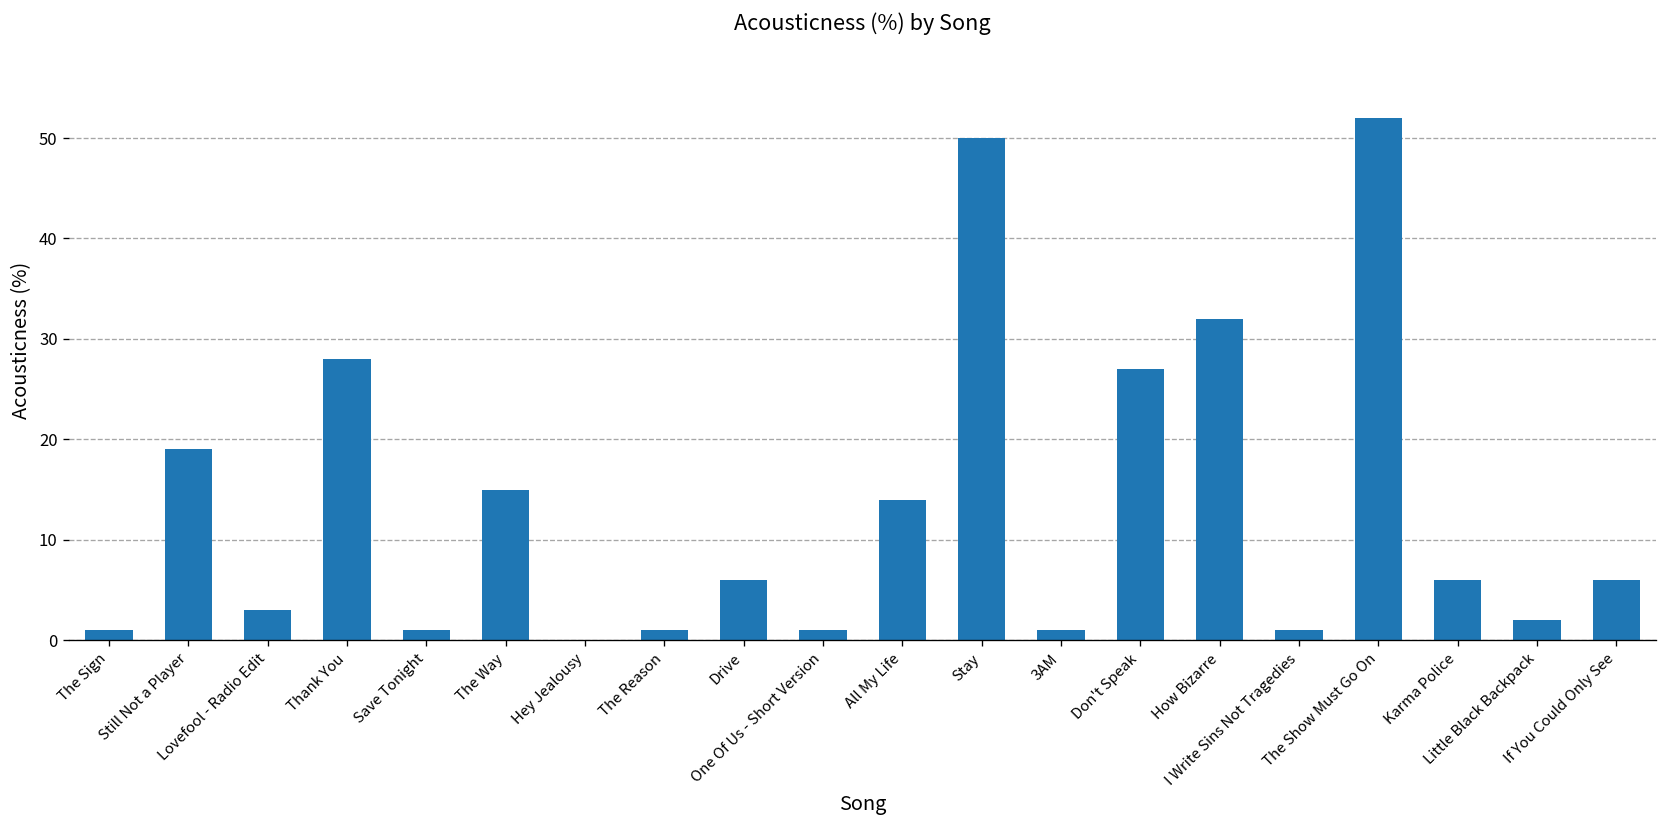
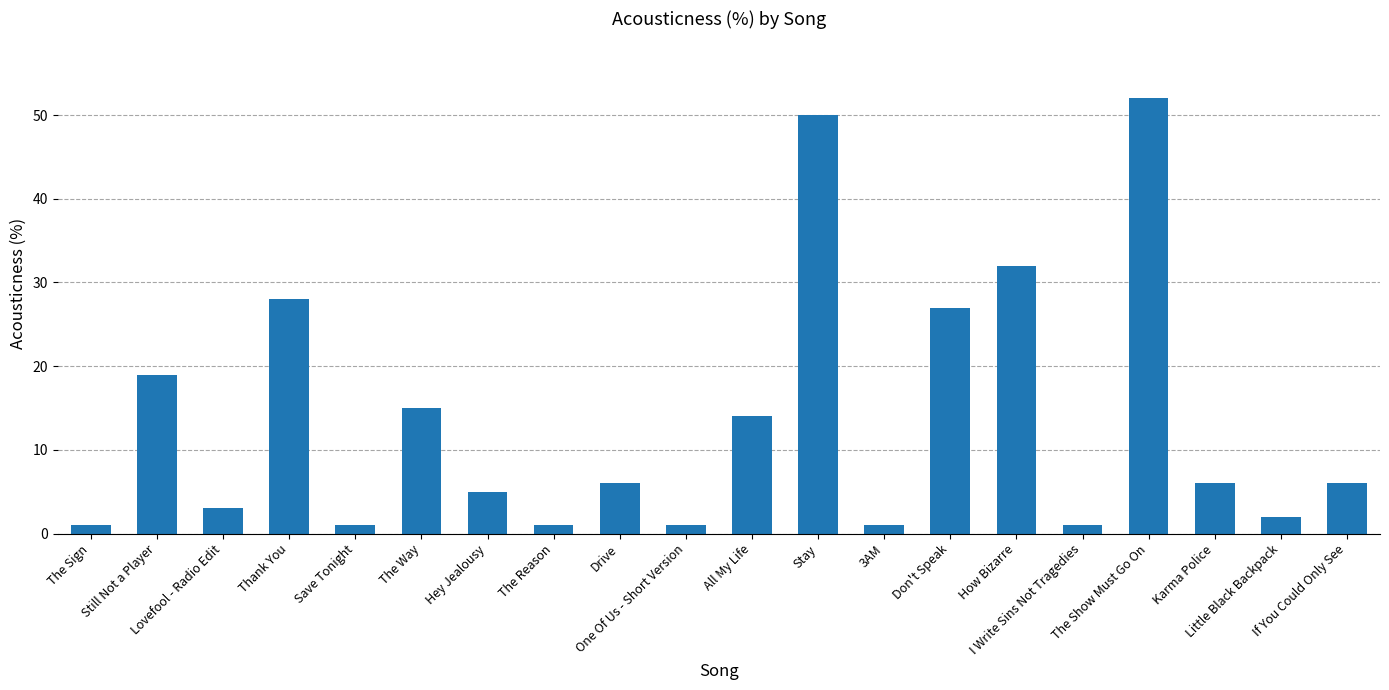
Hey Jealousy: 0 -> 5
